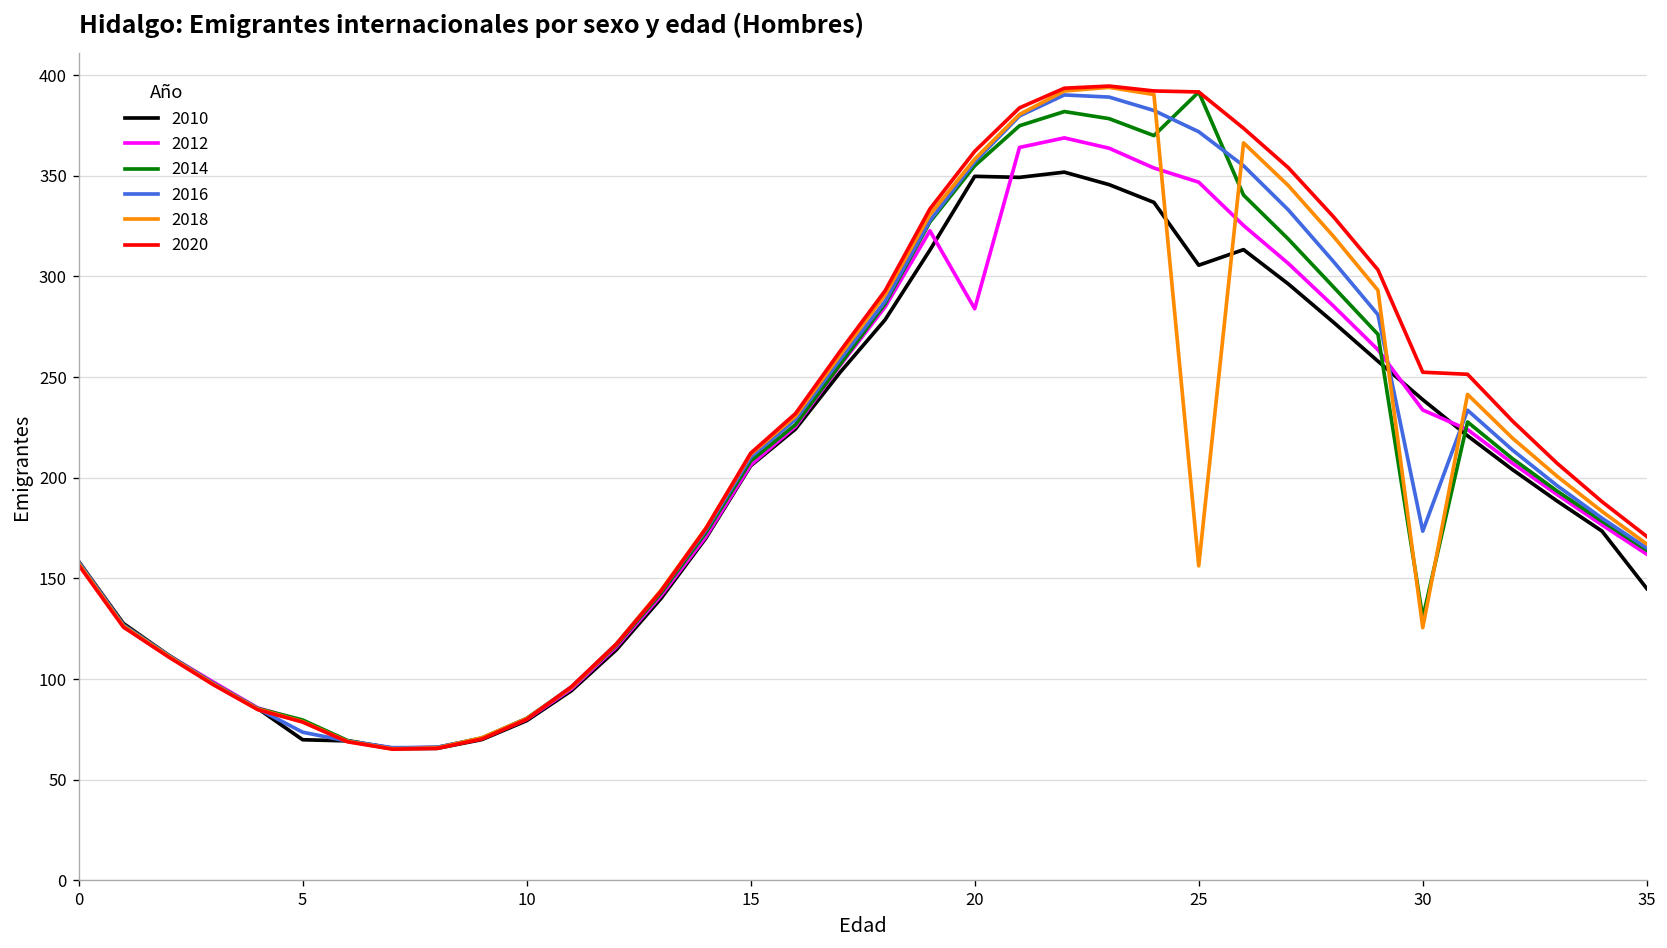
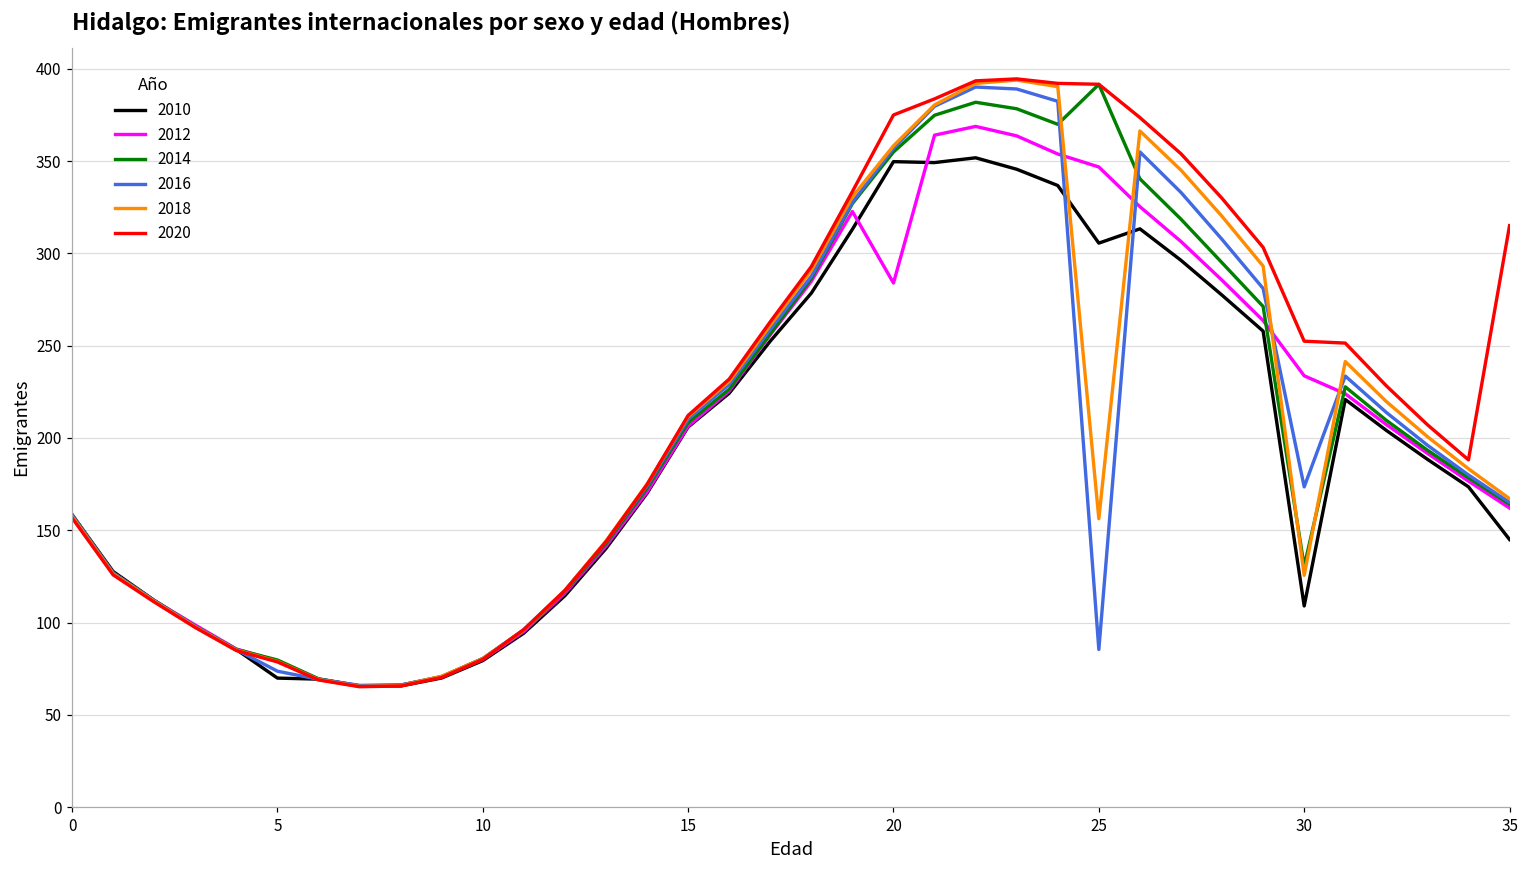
2020, 20: 362 -> 375
2016, 25: 372 -> 85
2010, 30: 239 -> 109
2020, 35: 171 -> 315
